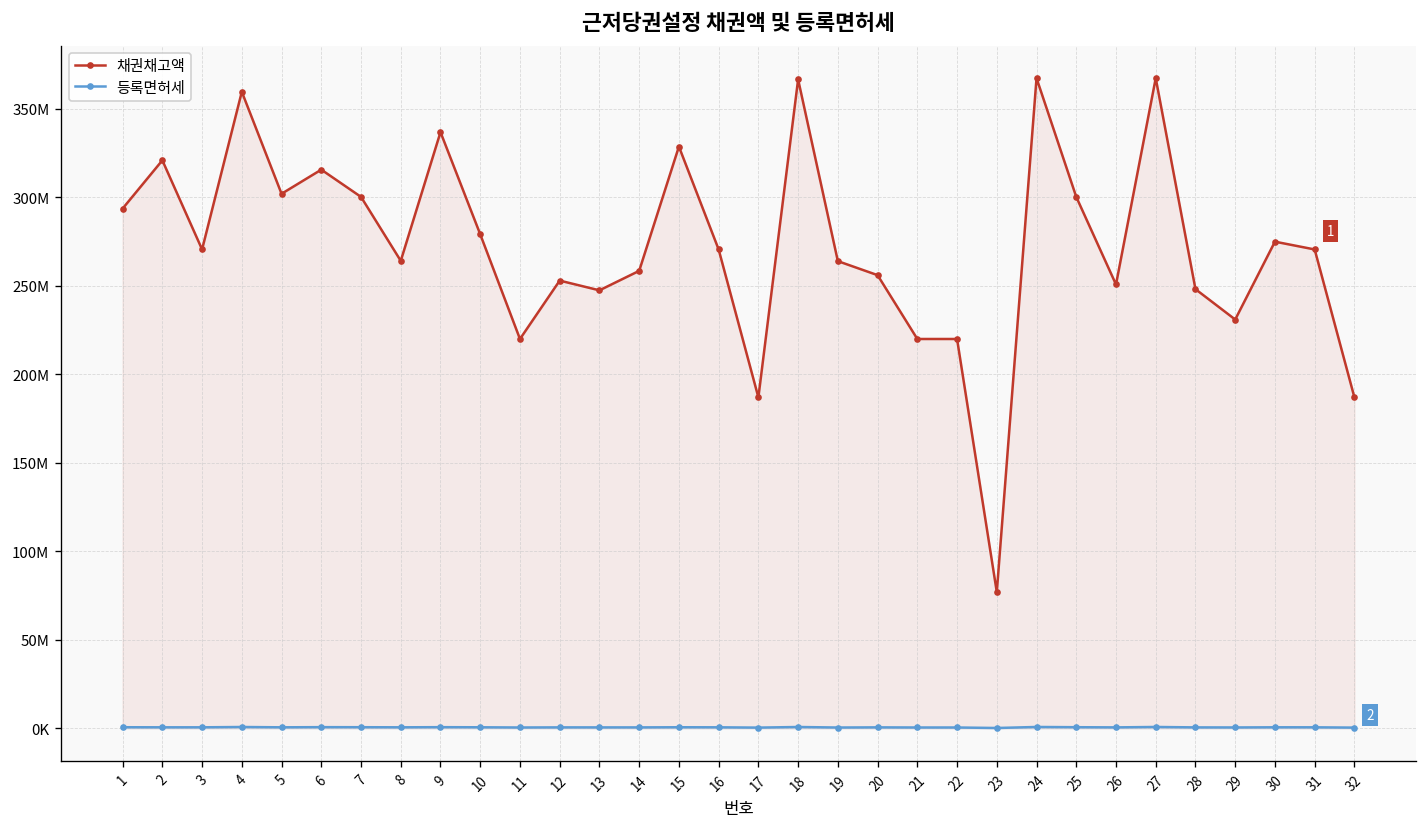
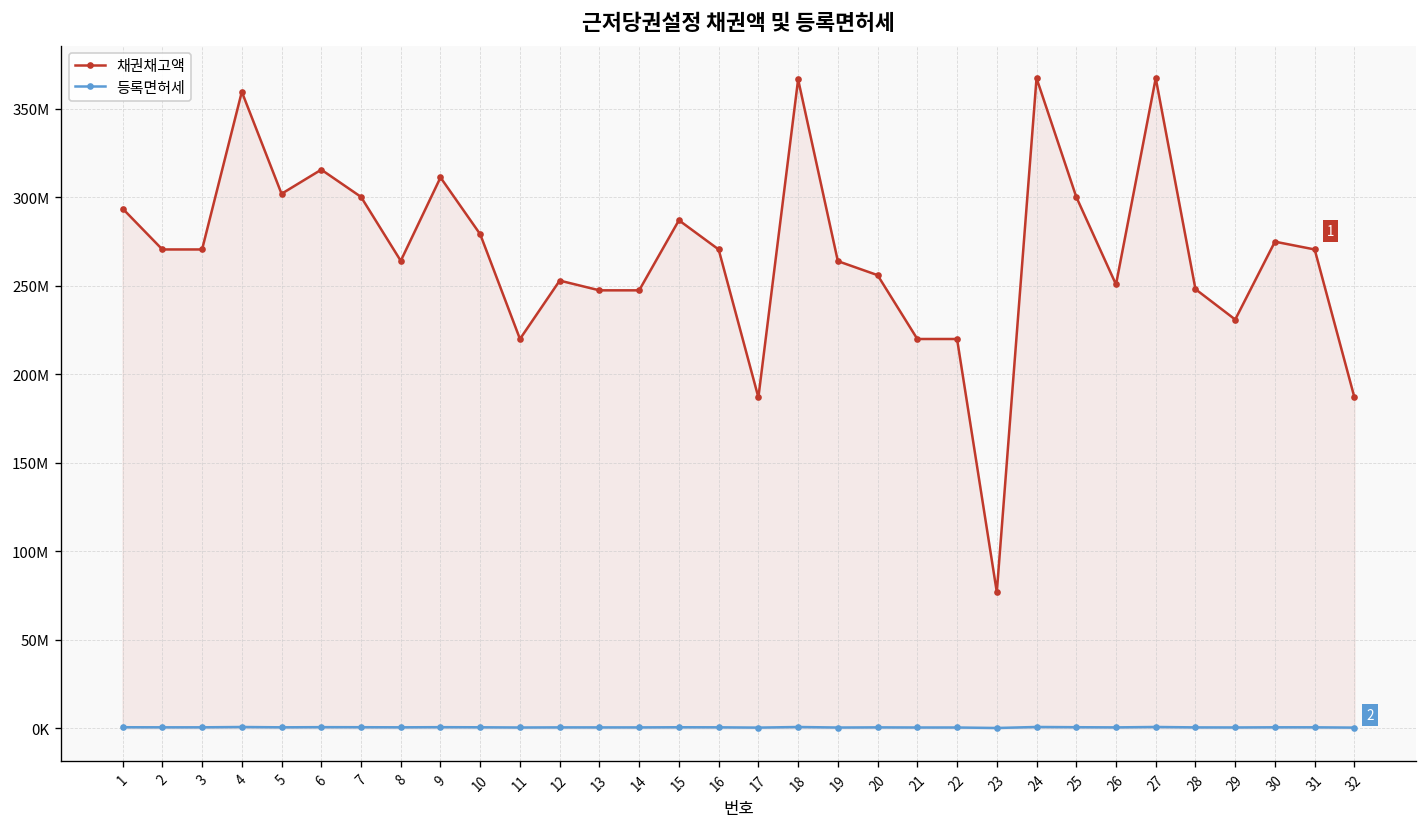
채권채고액, 2: 321000000 -> 271000000
채권채고액, 9: 337000000 -> 311000000
채권채고액, 14: 258000000 -> 248000000
채권채고액, 15: 329000000 -> 287000000
